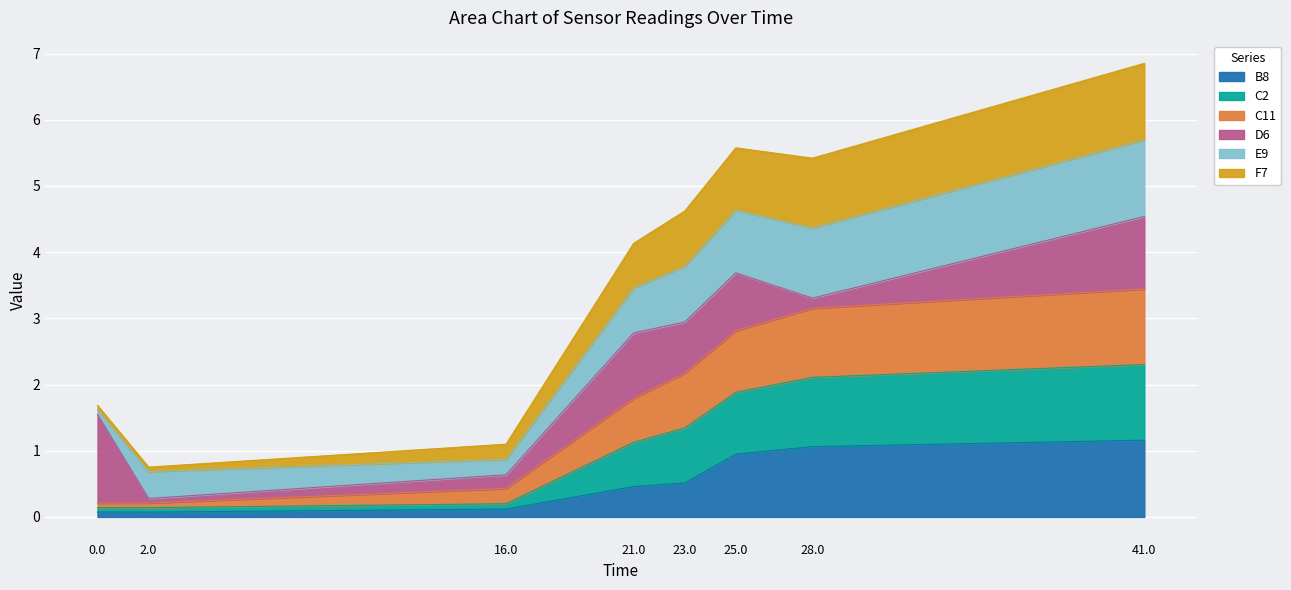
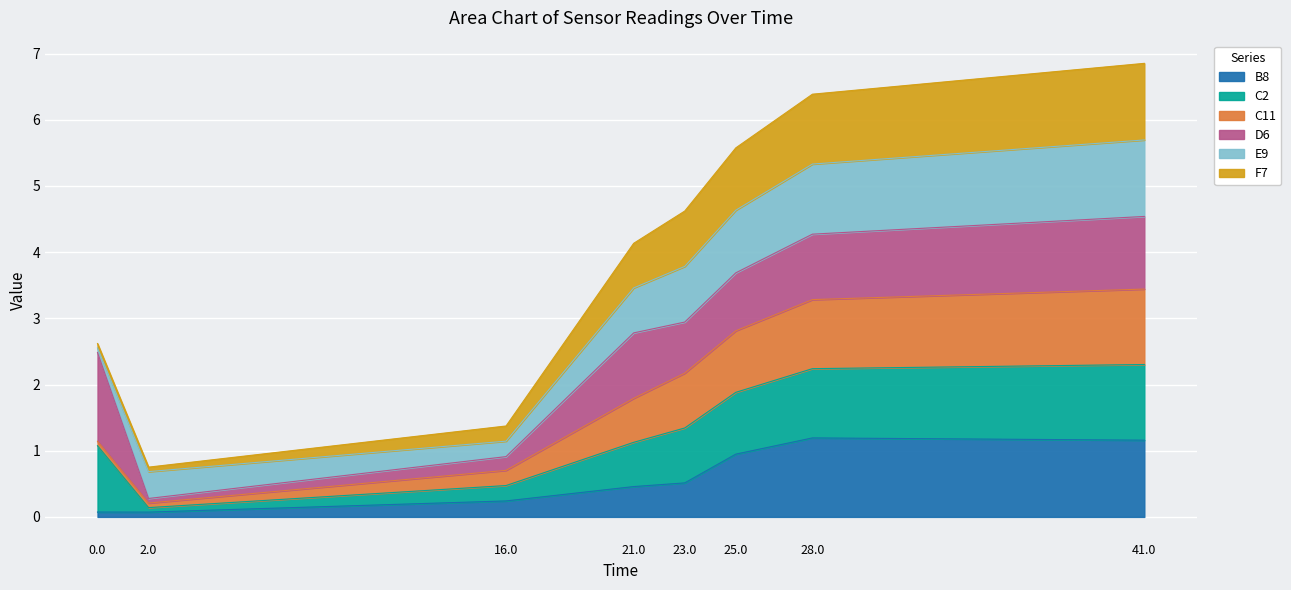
C2, 0.0: 0.1 -> 1.0
B8, 16.0: 0.1 -> 0.2
C2, 16.0: 0.1 -> 0.2
B8, 28.0: 1.1 -> 1.2
D6, 28.0: 0.2 -> 1.0
